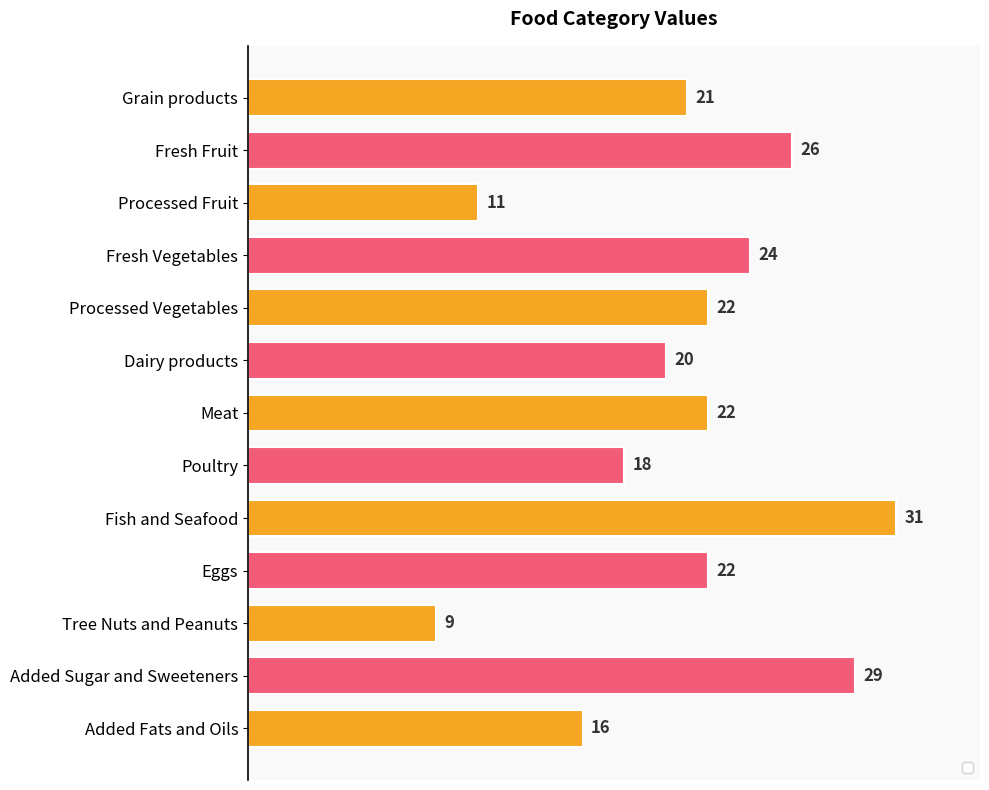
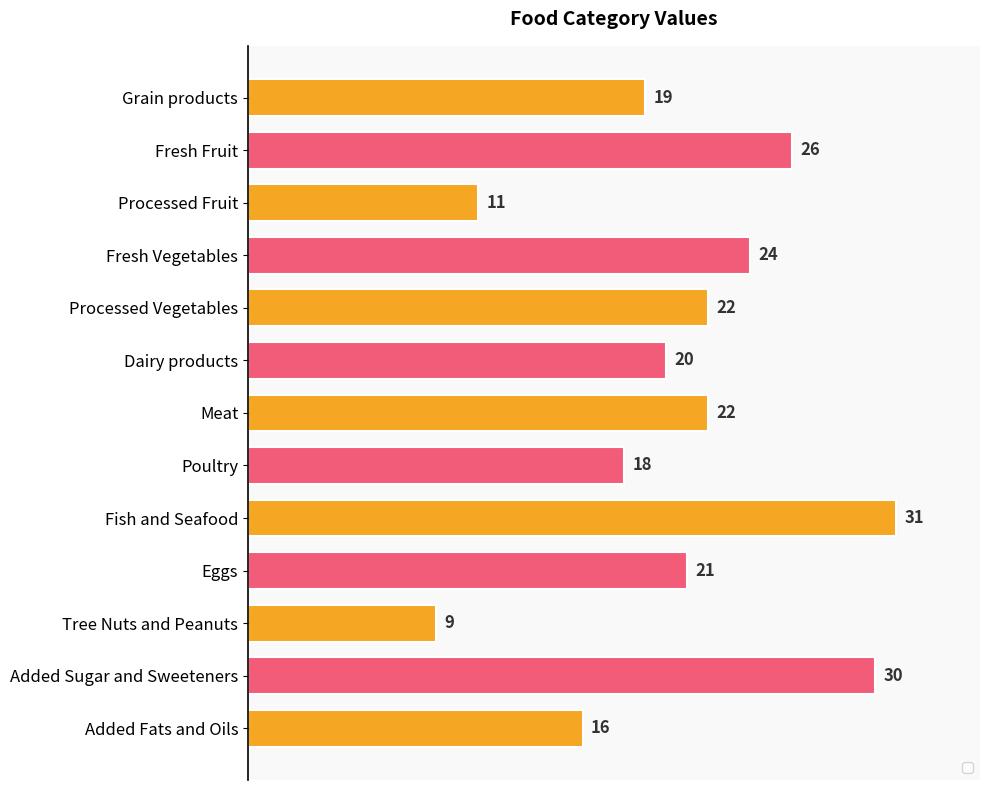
Grain products: 21 -> 19
Eggs: 22 -> 21
Added Sugar and Sweeteners: 29 -> 30
